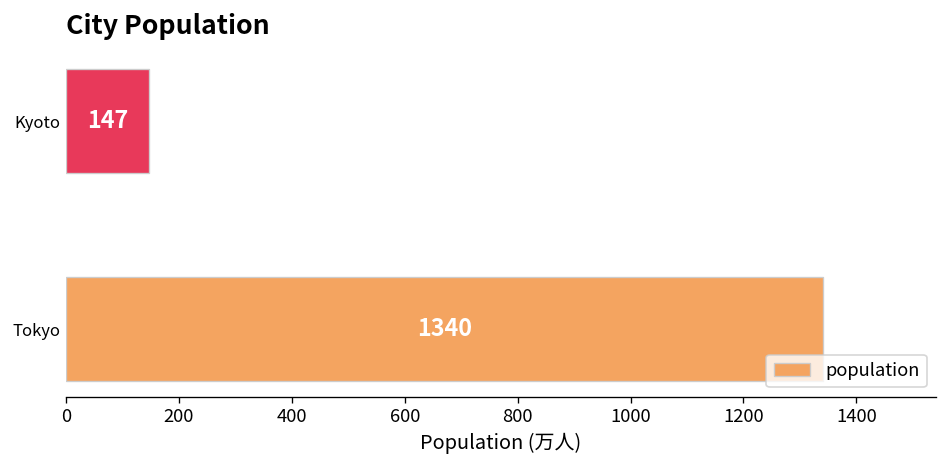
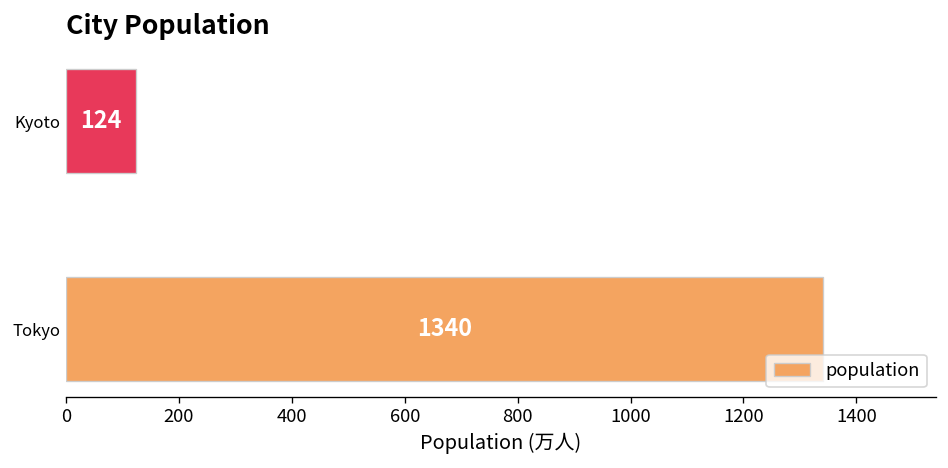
Kyoto: 147 -> 124
